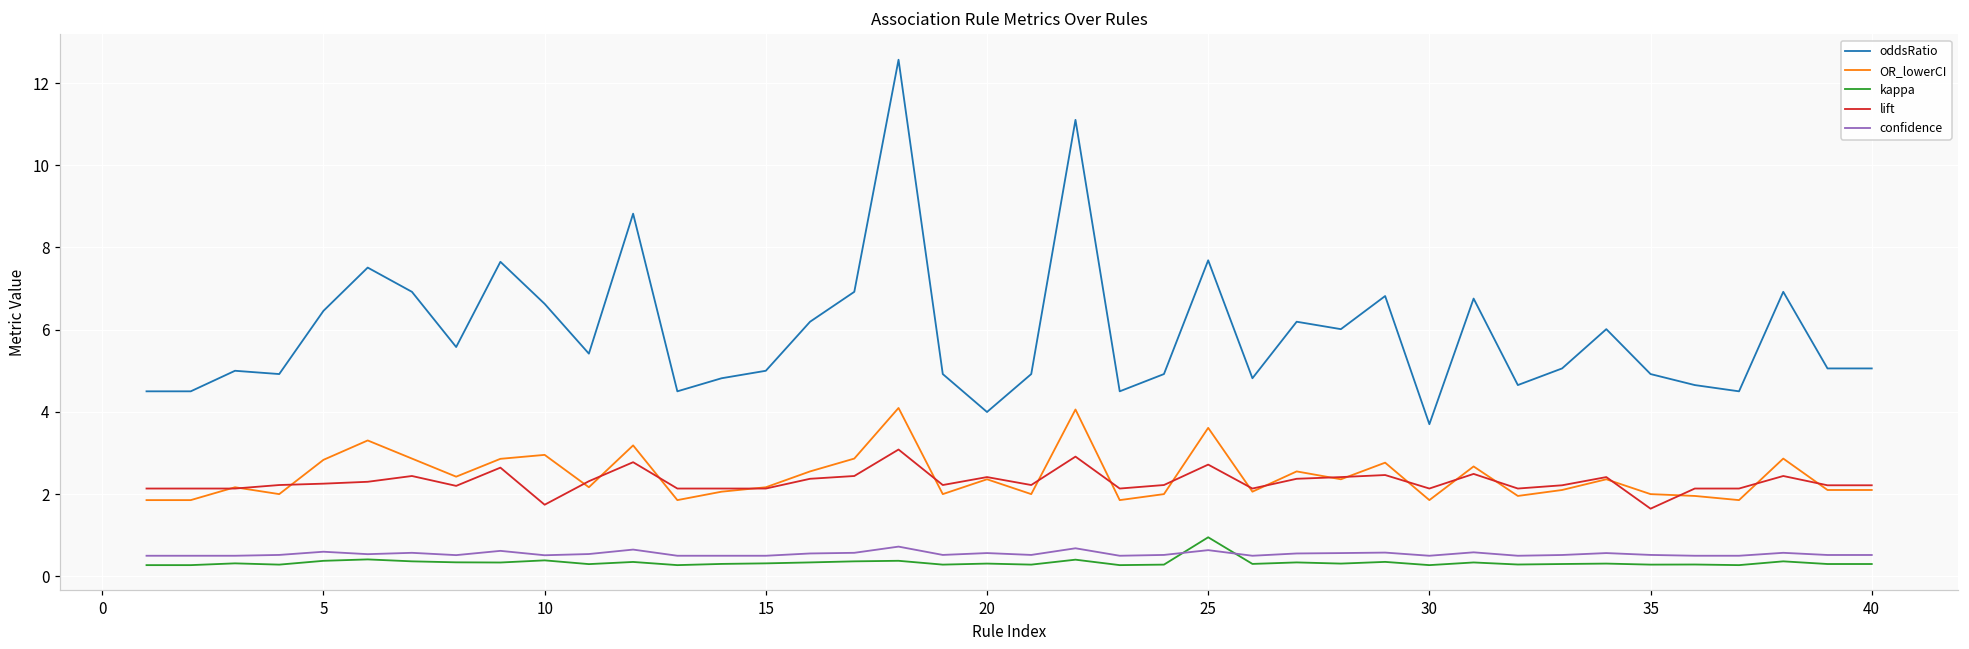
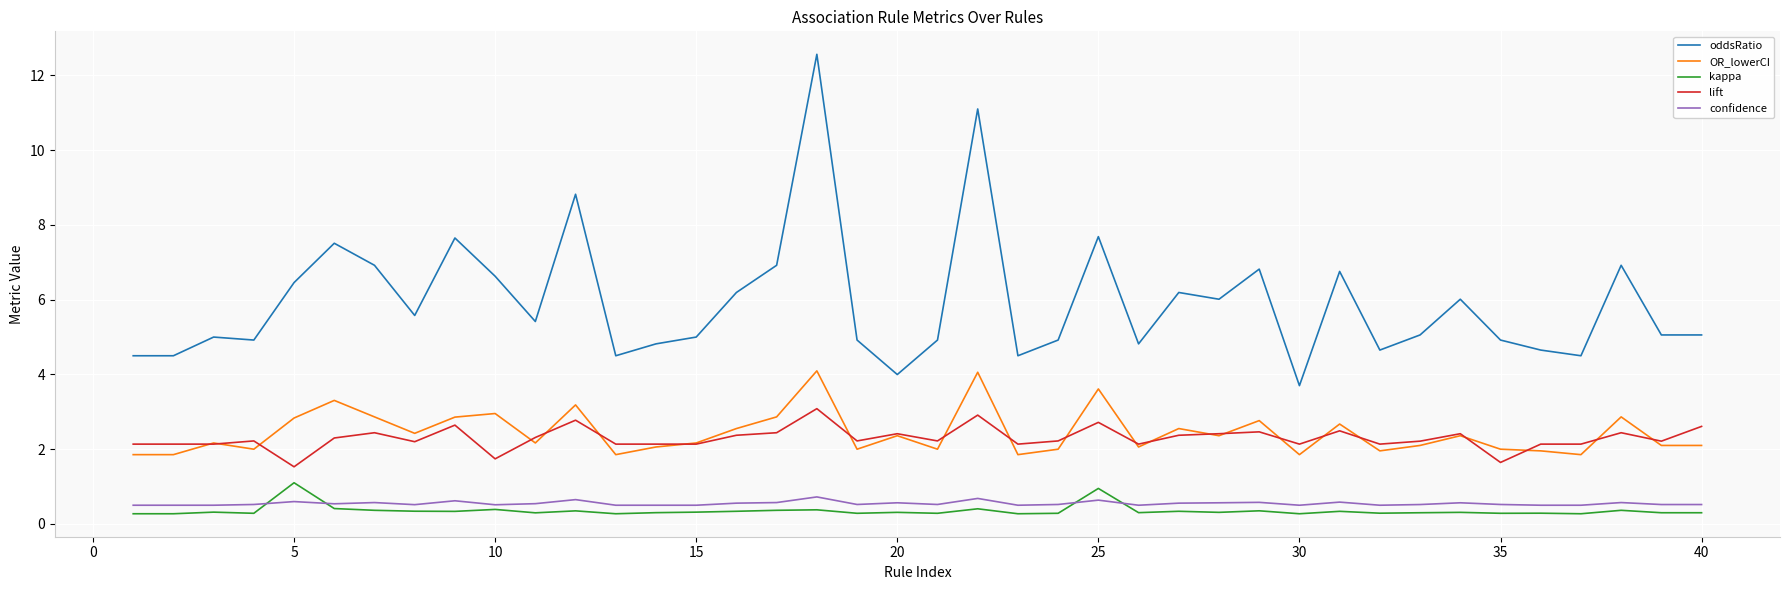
kappa, 5: 0.4 -> 1.1
lift, 5: 2.3 -> 1.5
lift, 40: 2.2 -> 2.6
